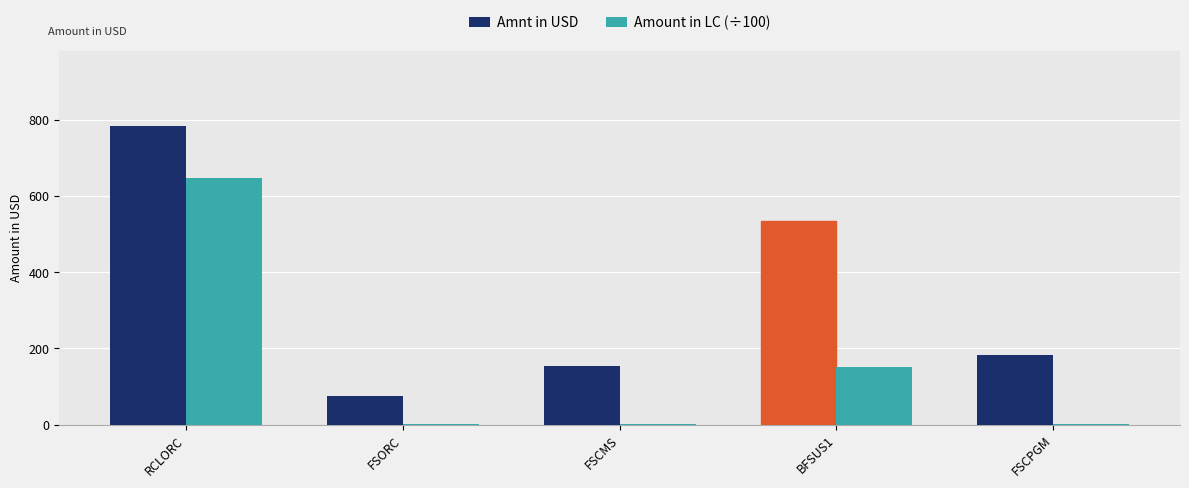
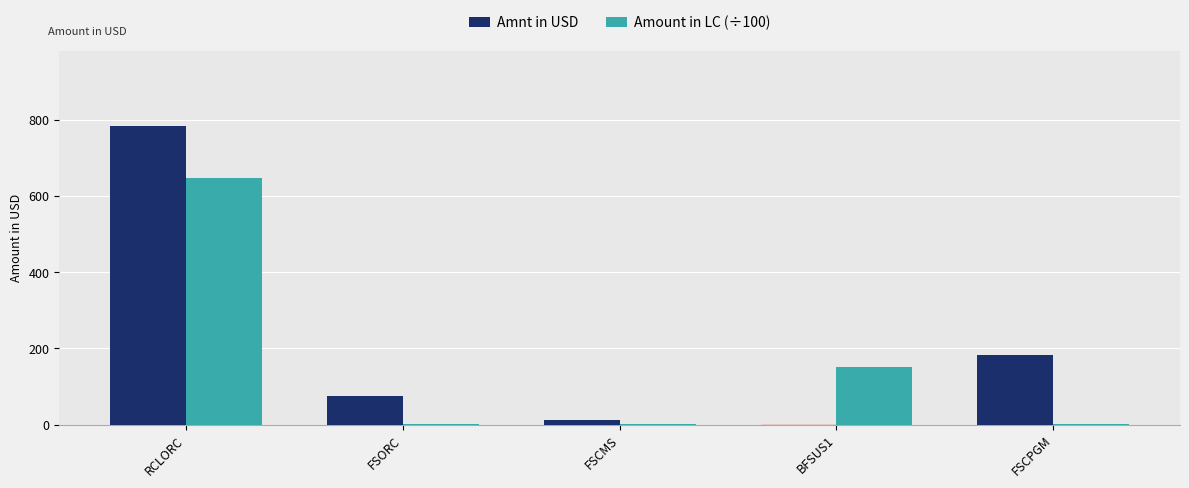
Amnt in USD, FSCMS: 150 -> 10
Amnt in USD, BFSUS1: 530 -> 0
